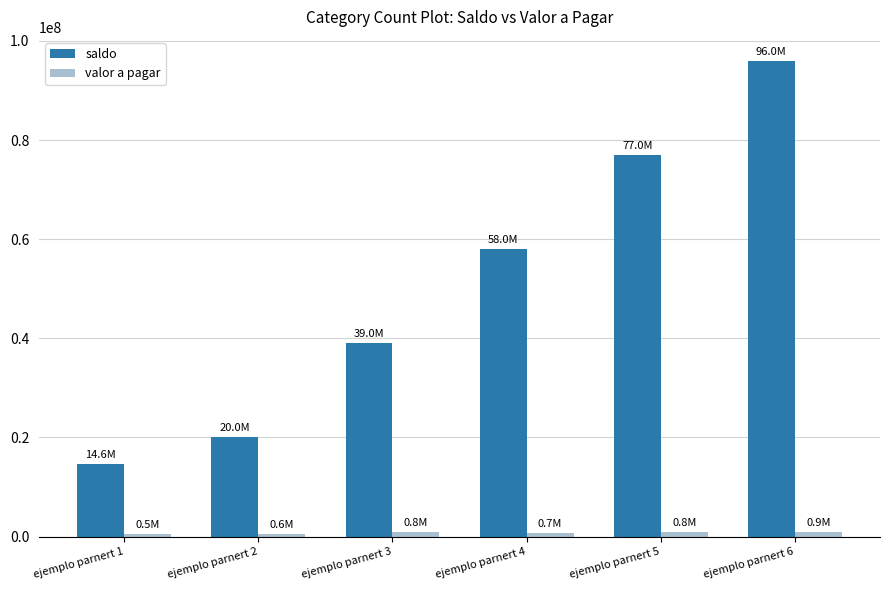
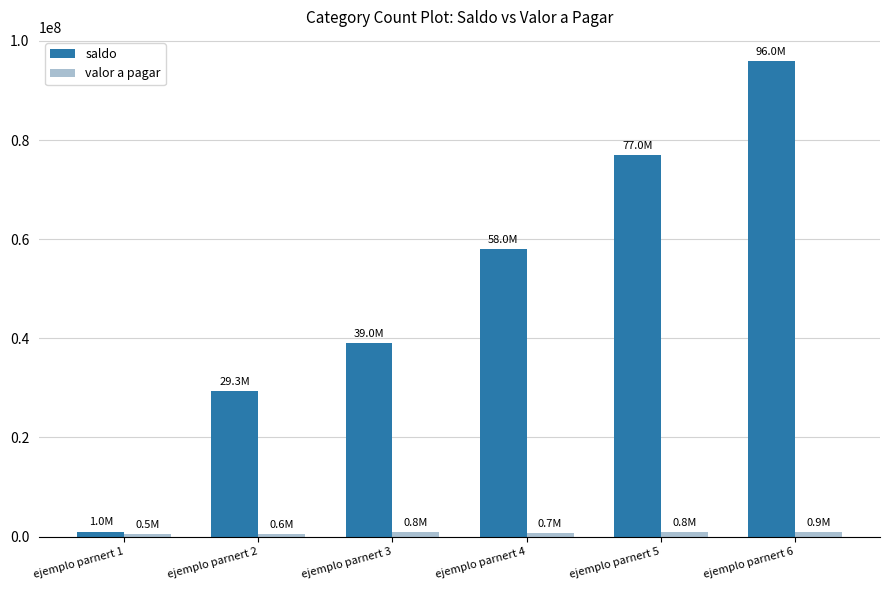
saldo, ejemplo parnert 1: 14.6M -> 1.0M
saldo, ejemplo parnert 2: 20.0M -> 29.3M
